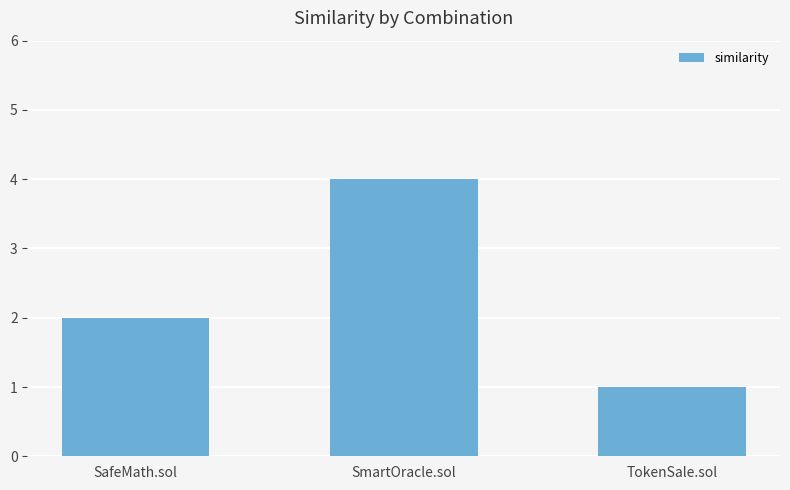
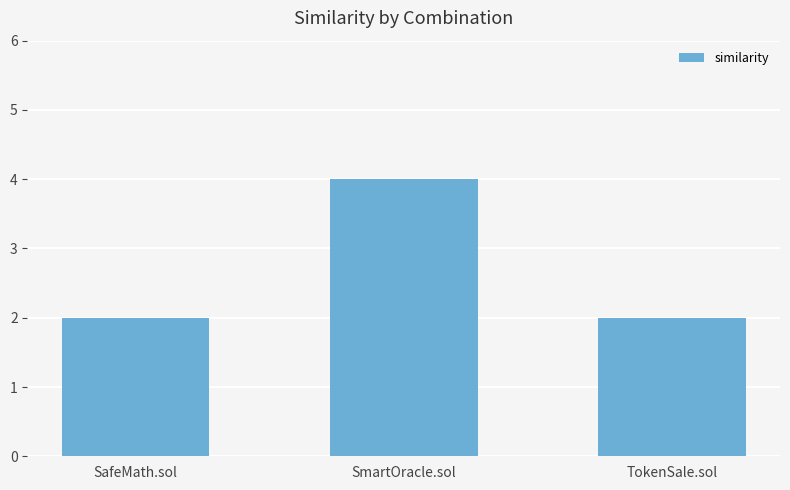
TokenSale.sol: 1 -> 2
